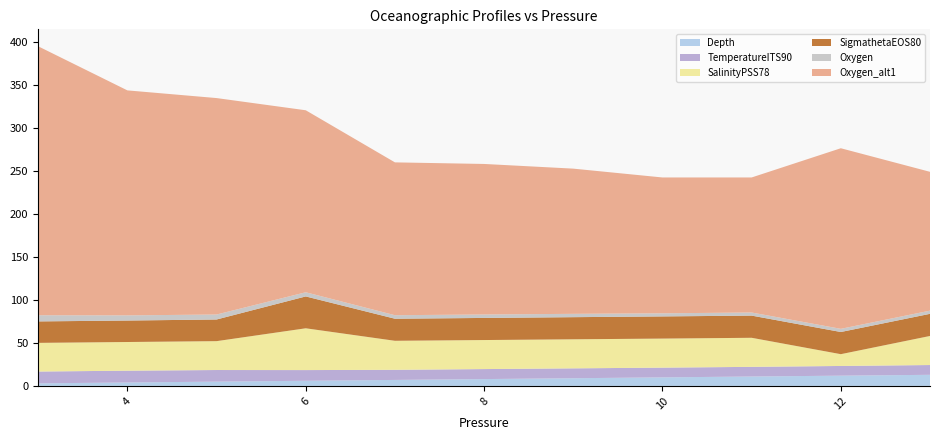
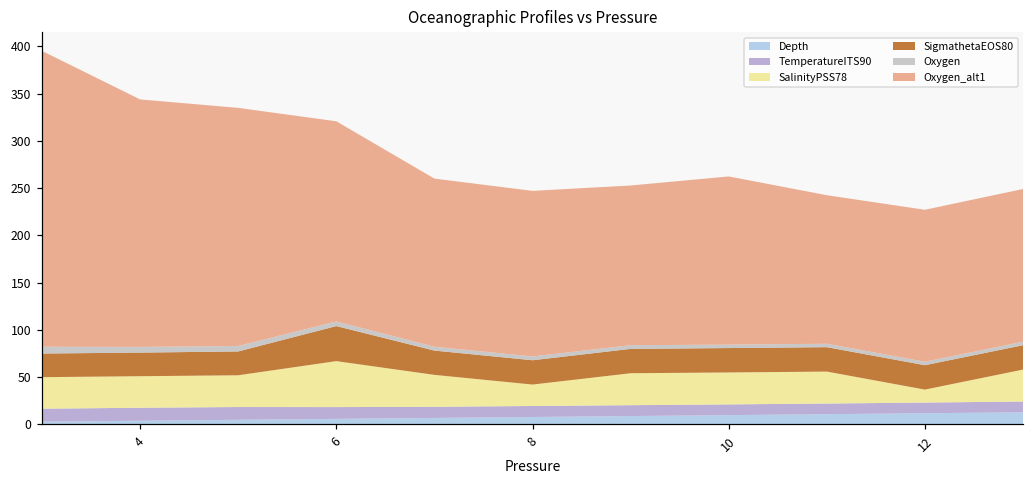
SalinityPSS78, 8: 30 -> 20
Oxygen_alt1, 10: 160 -> 180
Oxygen_alt1, 12: 210 -> 160
